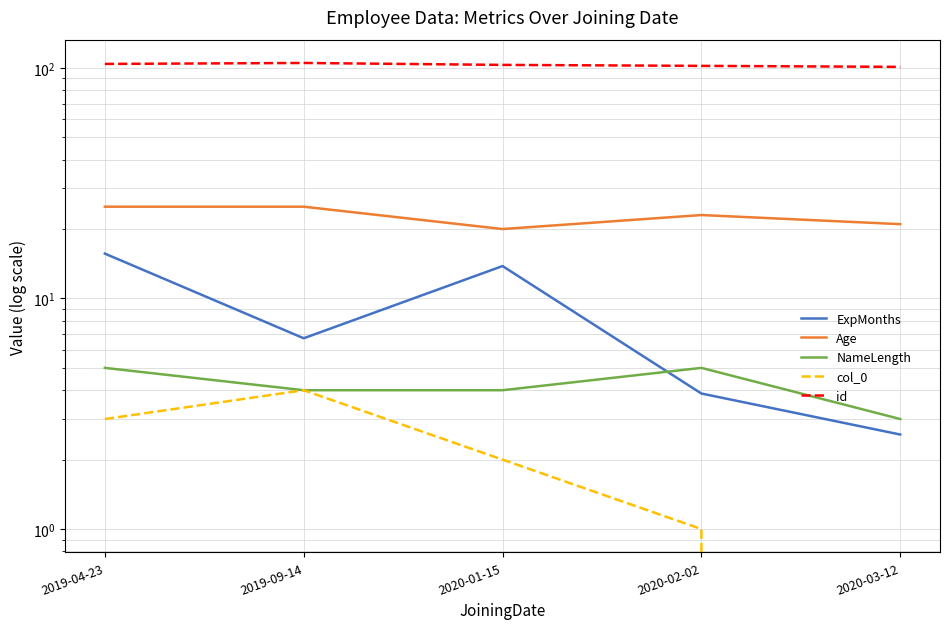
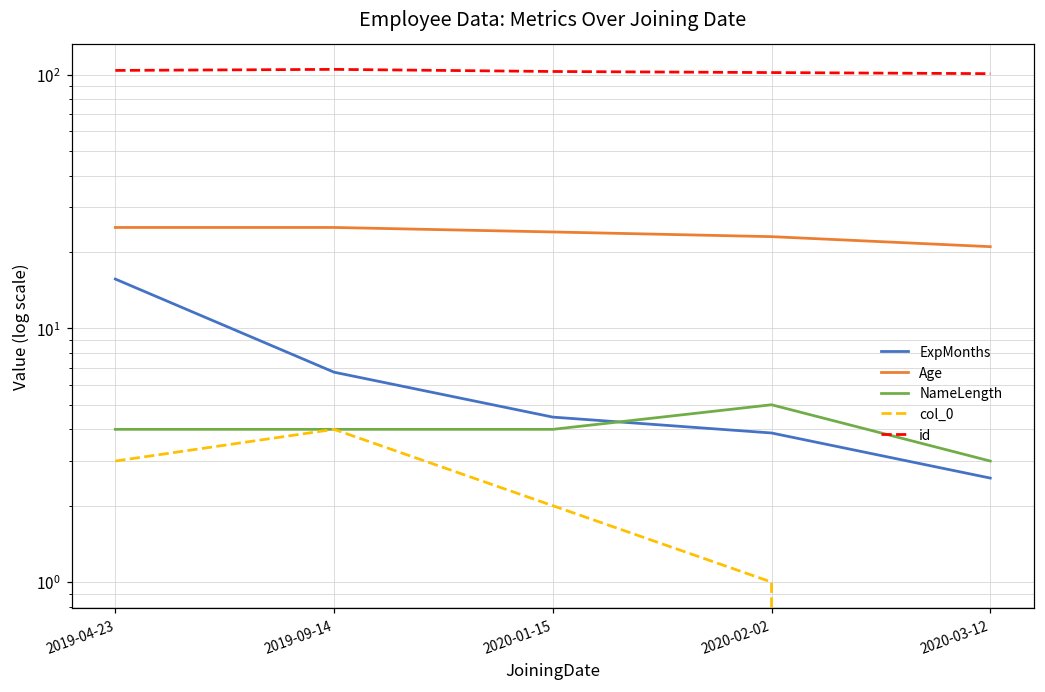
NameLength, 2019-04-23: 5 -> 4
ExpMonths, 2020-01-15: 14 -> 4.5
Age, 2020-01-15: 20 -> 24
